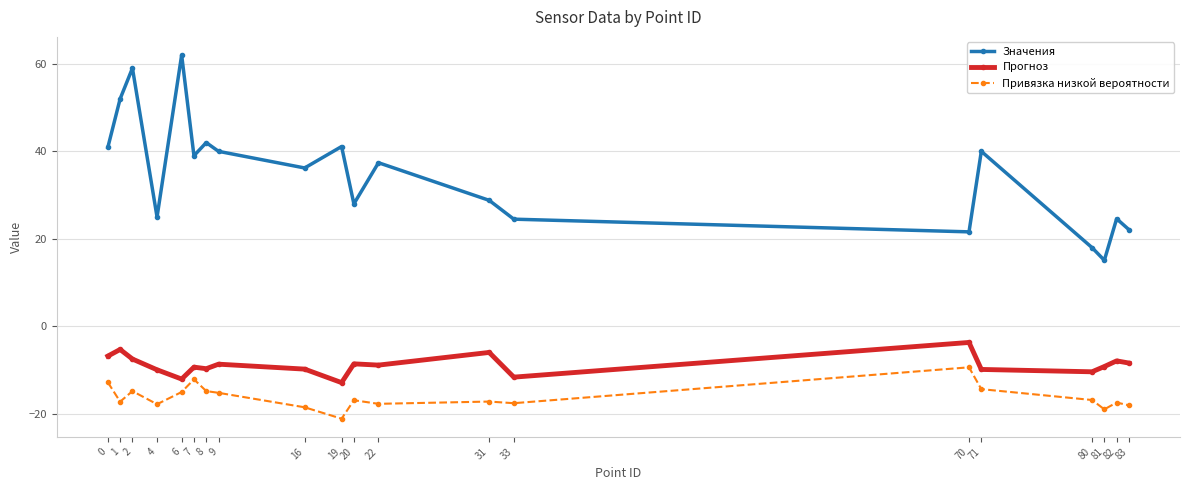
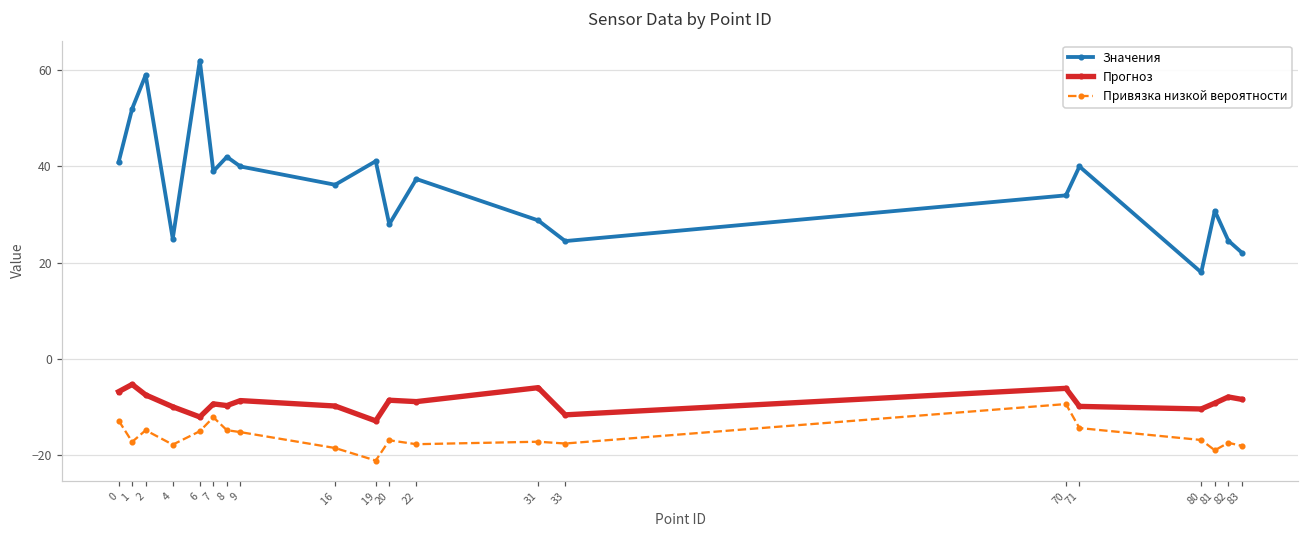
Значения, 70: 22 -> 34
Прогноз, 70: -4 -> -6
Значения, 81: 15 -> 31
